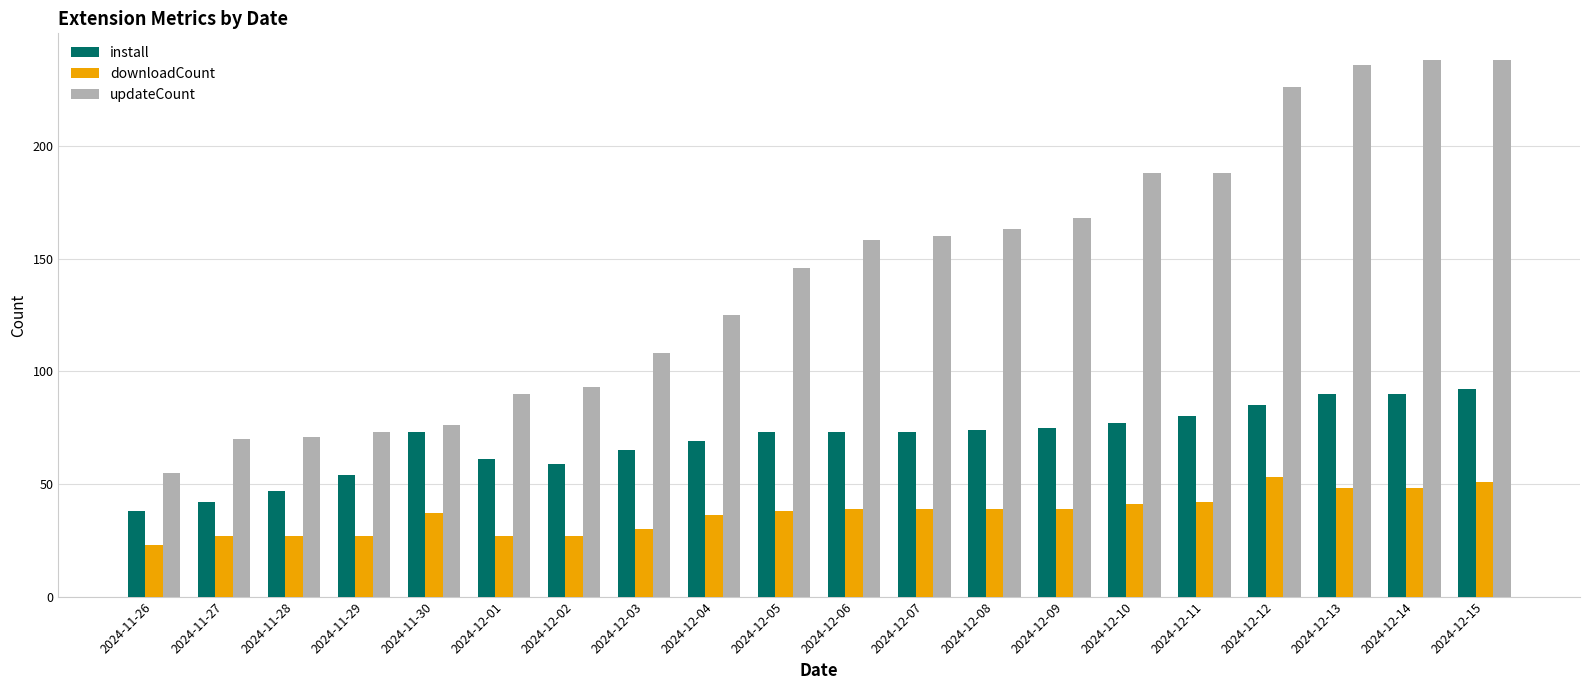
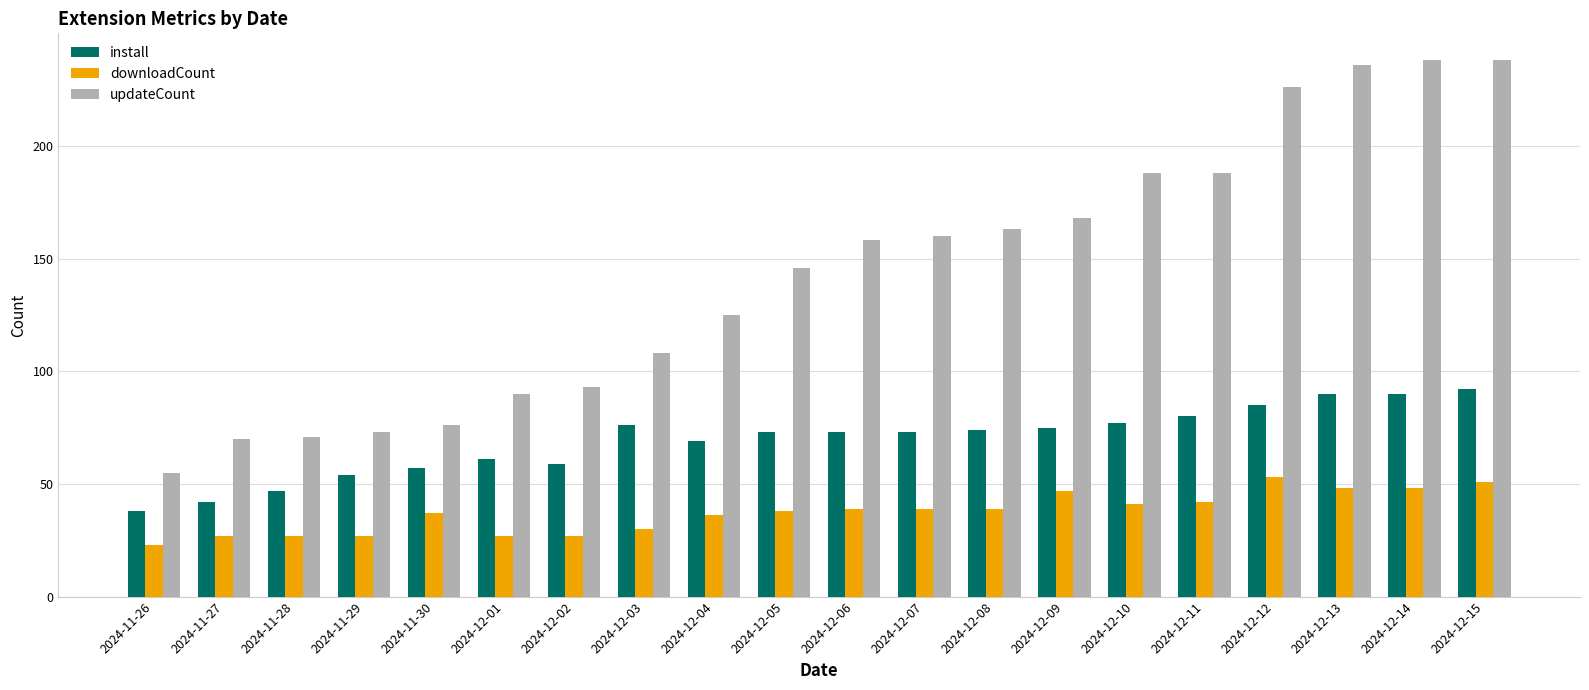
install, 2024-11-30: 73 -> 57
install, 2024-12-03: 65 -> 76
downloadCount, 2024-12-09: 39 -> 47
